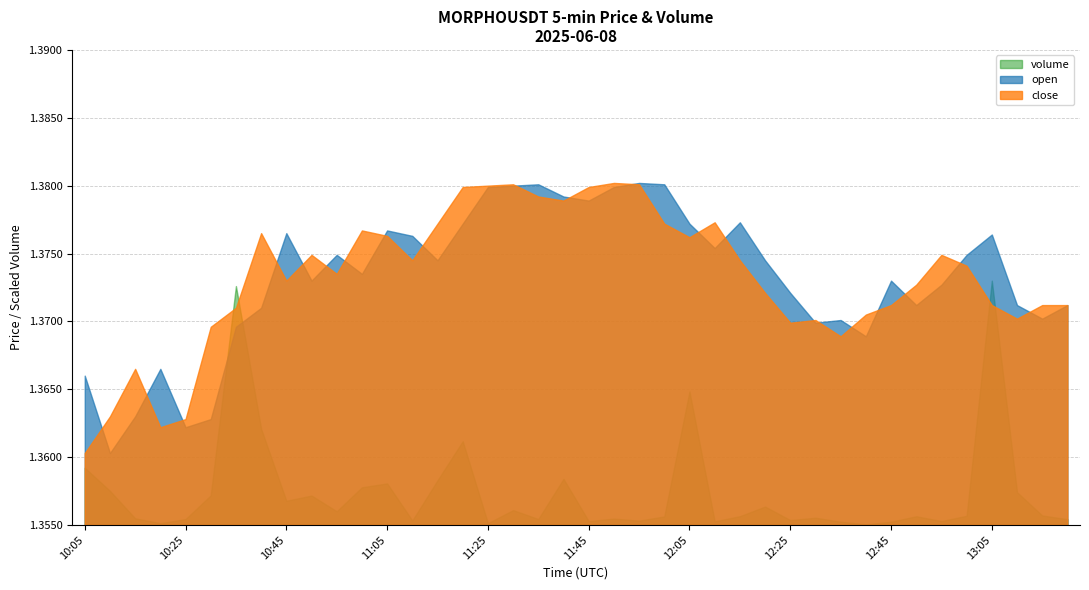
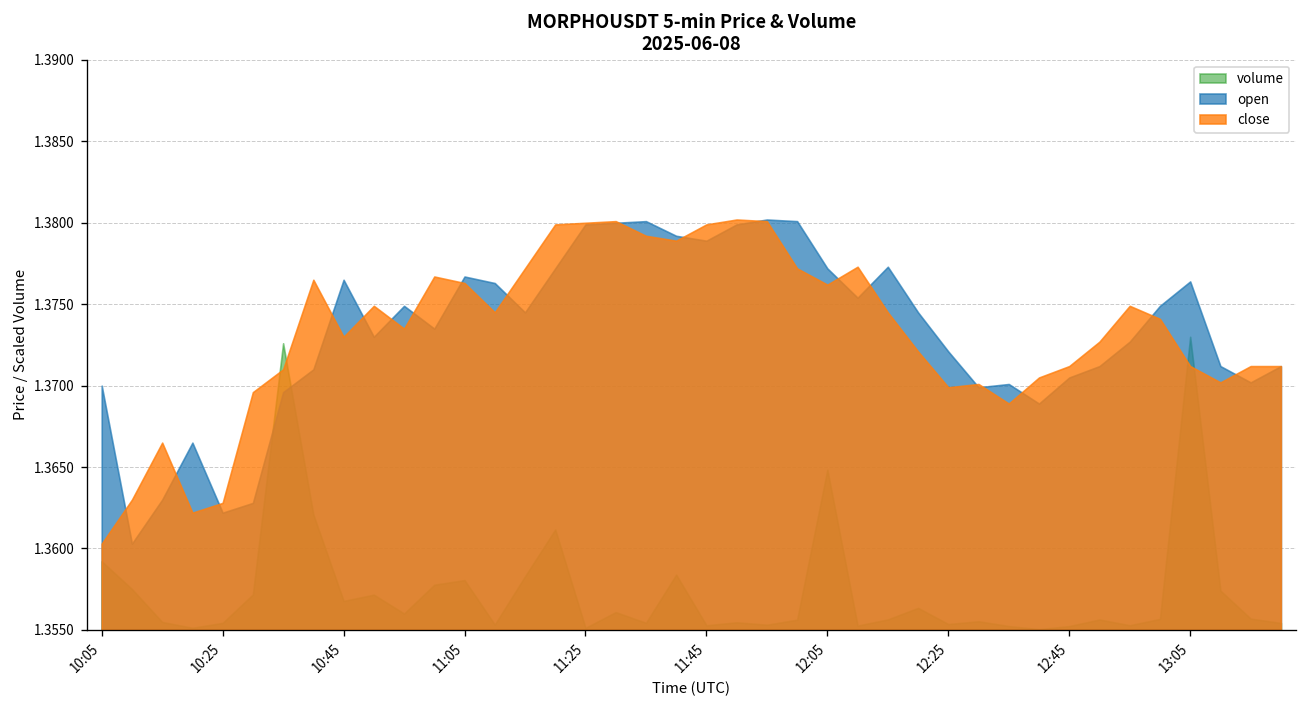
open, 10:05: 1.366 -> 1.370
open, 12:45: 1.3730 -> 1.3705
